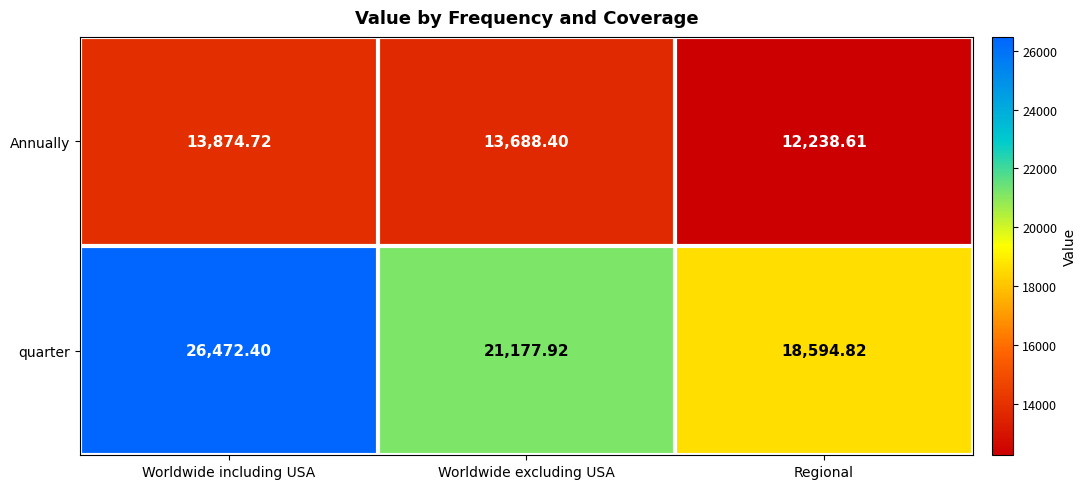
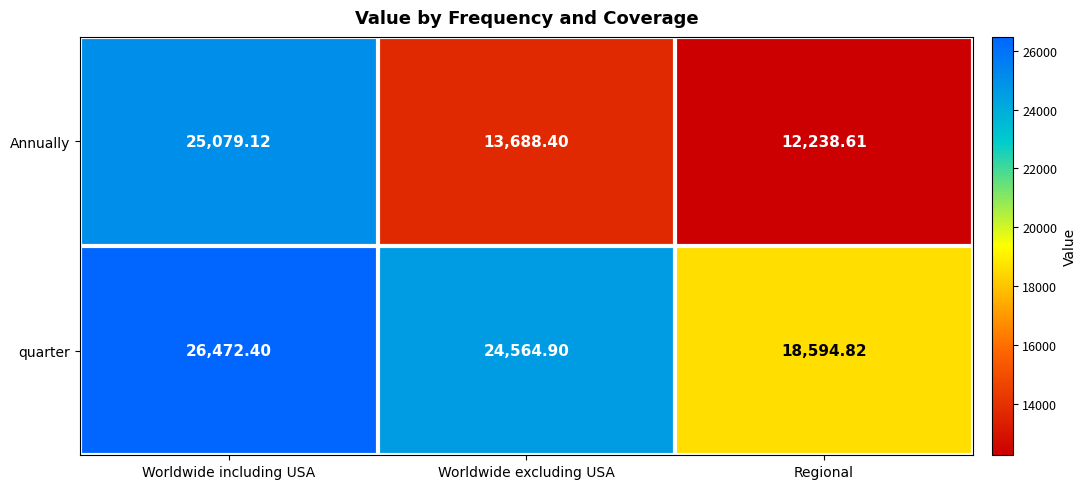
Annually, Worldwide including USA: 13,874.72 -> 25,079.12
quarter, Worldwide excluding USA: 21,177.92 -> 24,564.90
